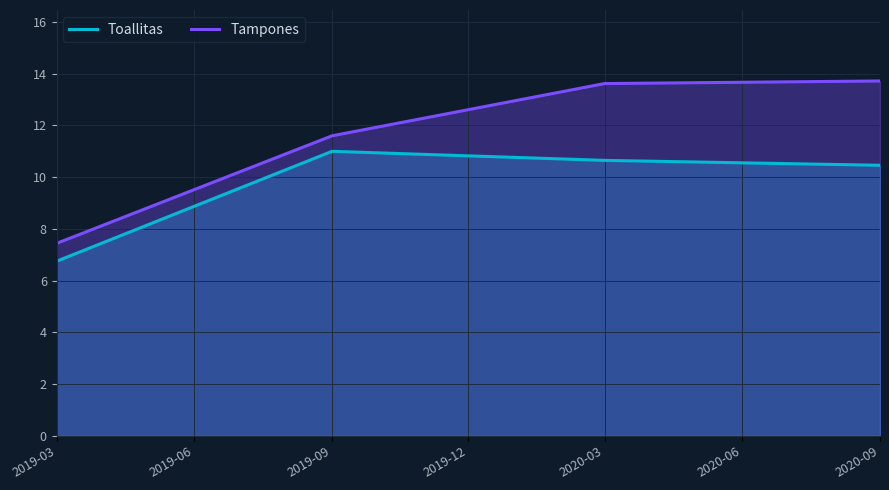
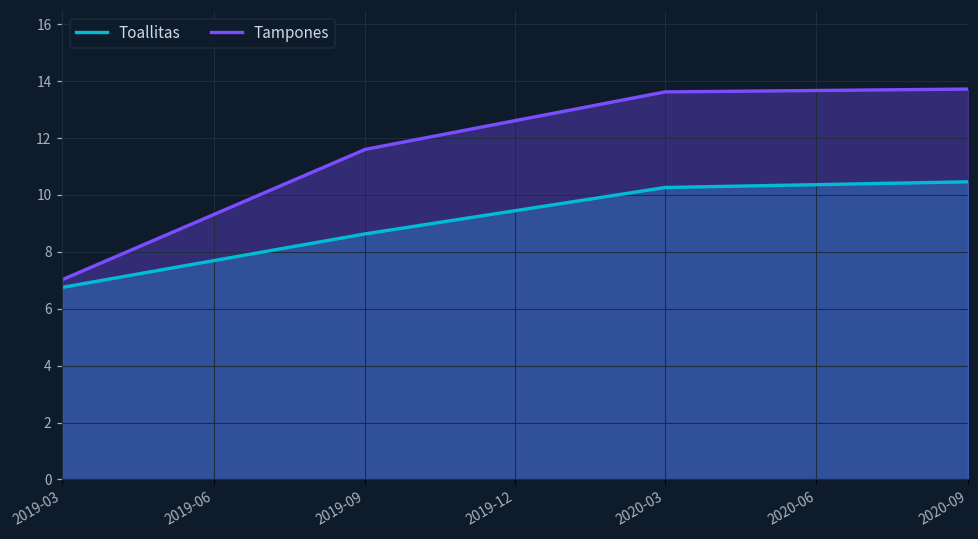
Tampones, 2019-03: 7.4 -> 7.0
Toallitas, 2019-09: 11.0 -> 8.6
Toallitas, 2020-03: 10.7 -> 10.3
